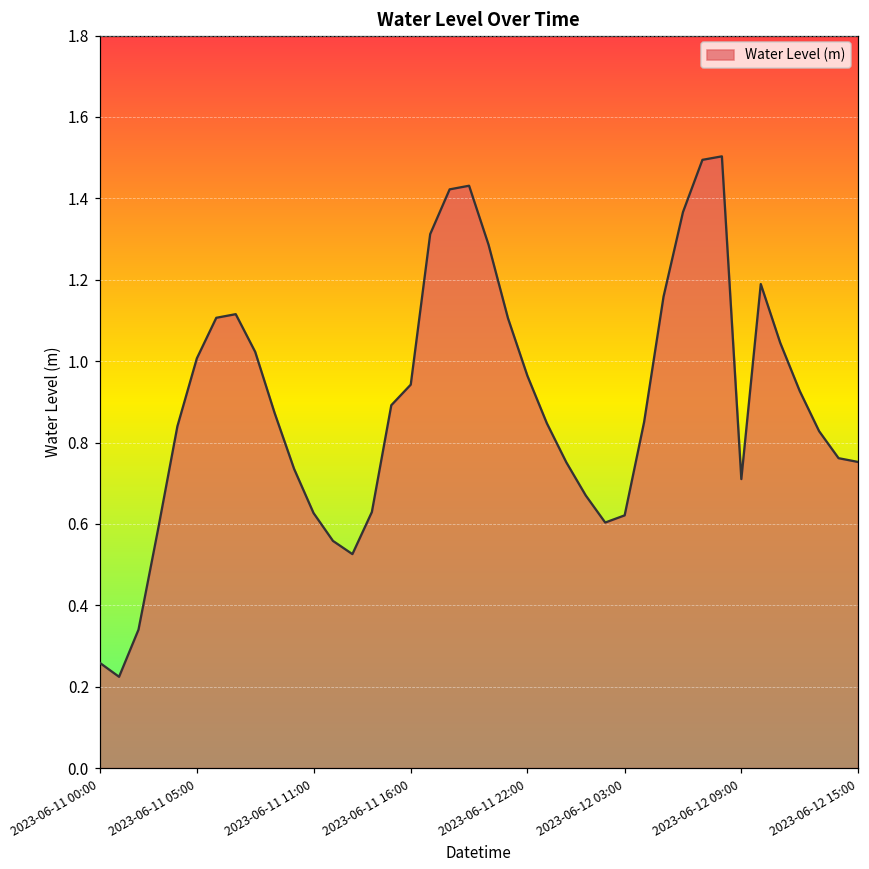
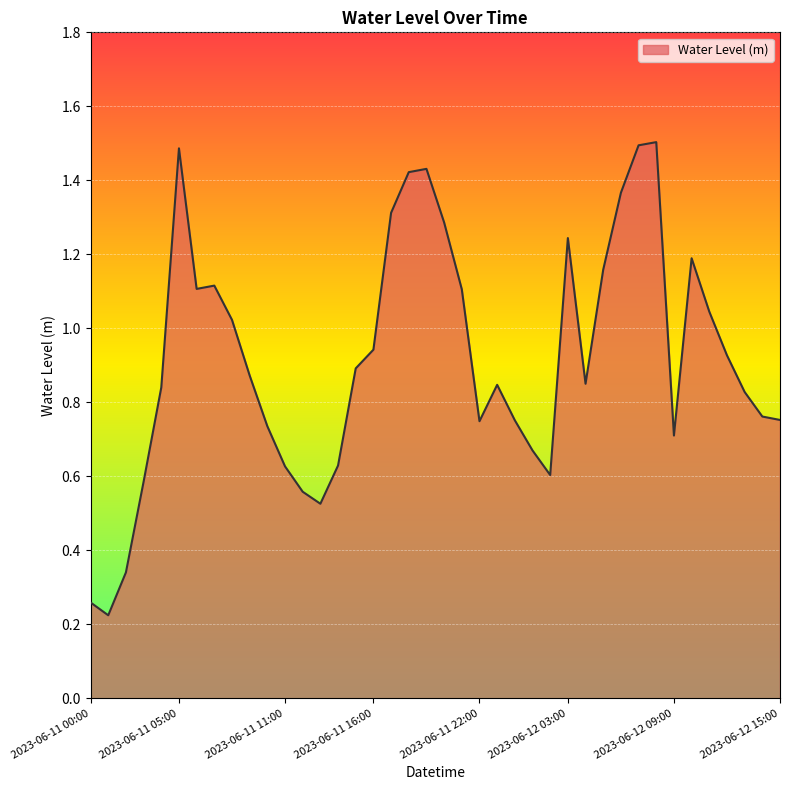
2023-06-11 05:00: 1.01 -> 1.49
2023-06-11 22:00: 0.96 -> 0.75
2023-06-12 03:00: 0.62 -> 1.24
